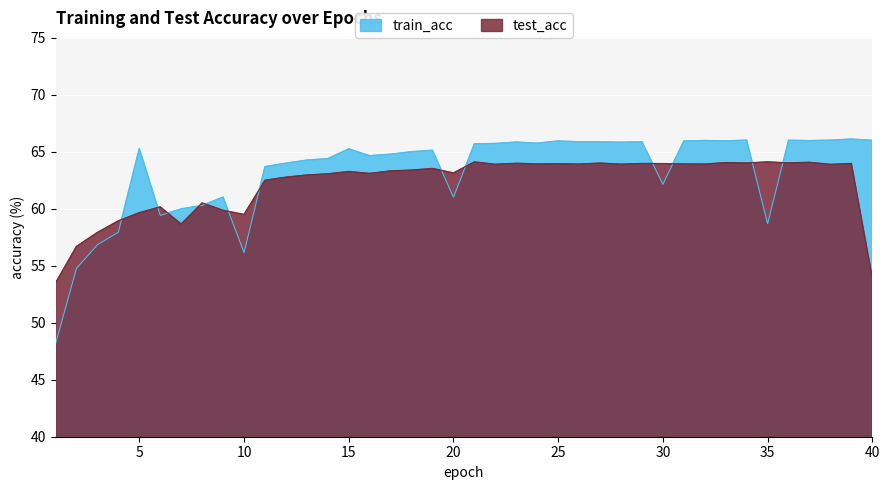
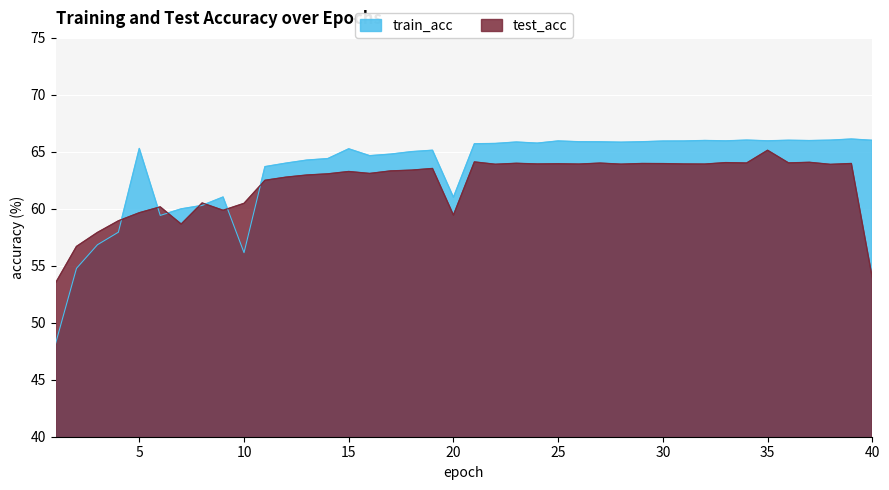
test_acc, 10: 59.5 -> 60.5
test_acc, 20: 63.1 -> 59.4
train_acc, 30: 62.2 -> 65.9
train_acc, 35: 58.7 -> 66.0
test_acc, 35: 64.1 -> 65.1
